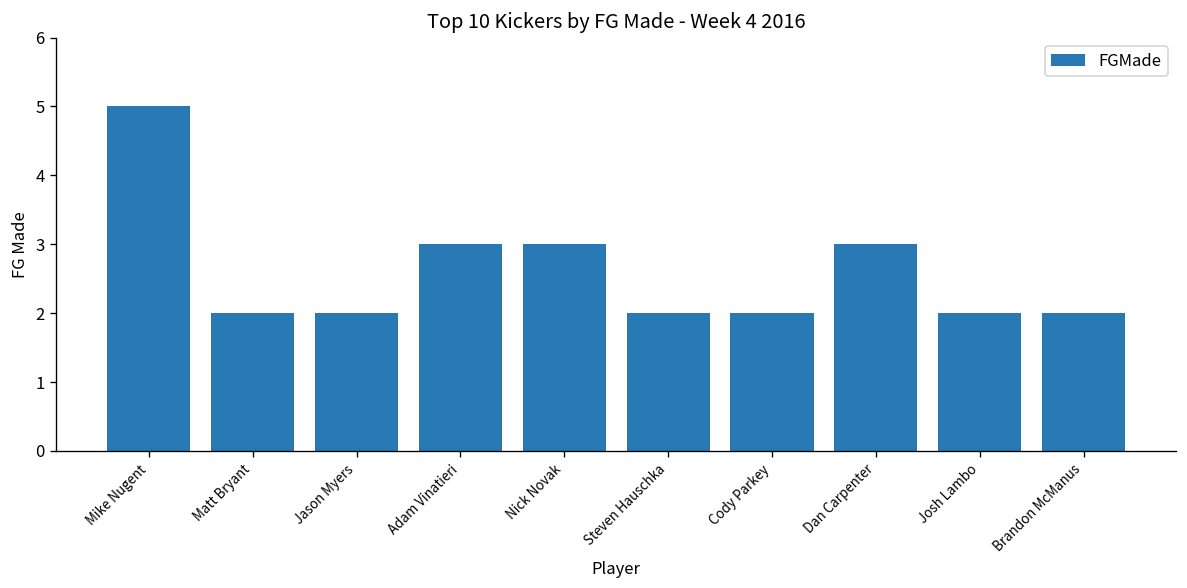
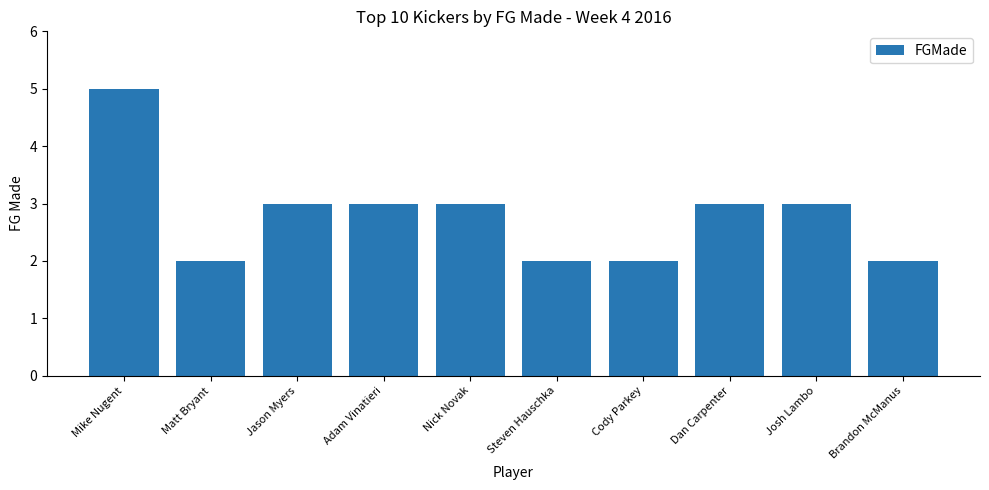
Jason Myers: 2 -> 3
Josh Lambo: 2 -> 3
